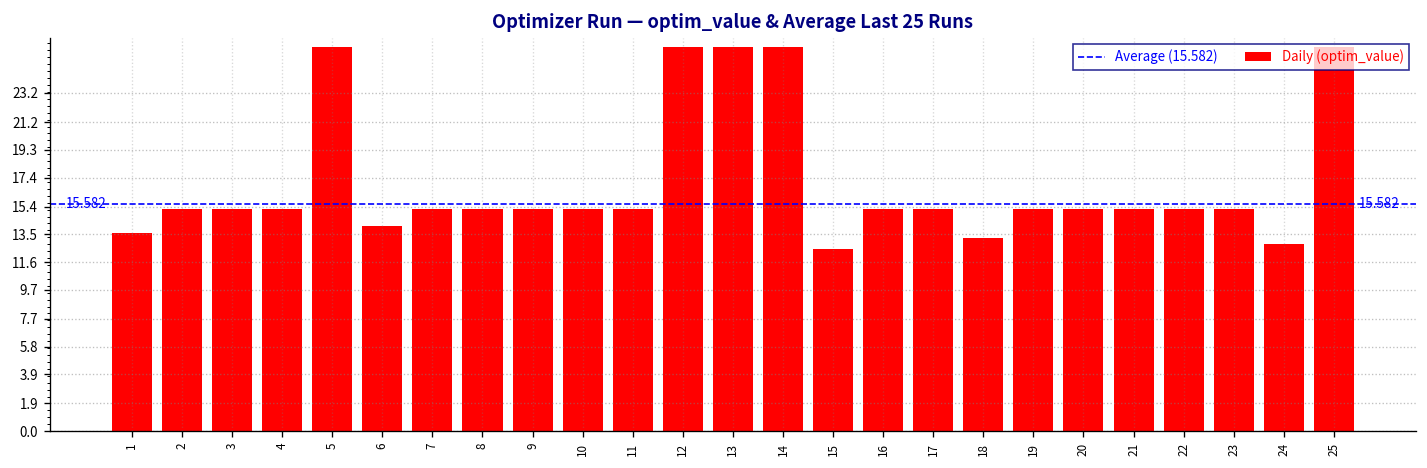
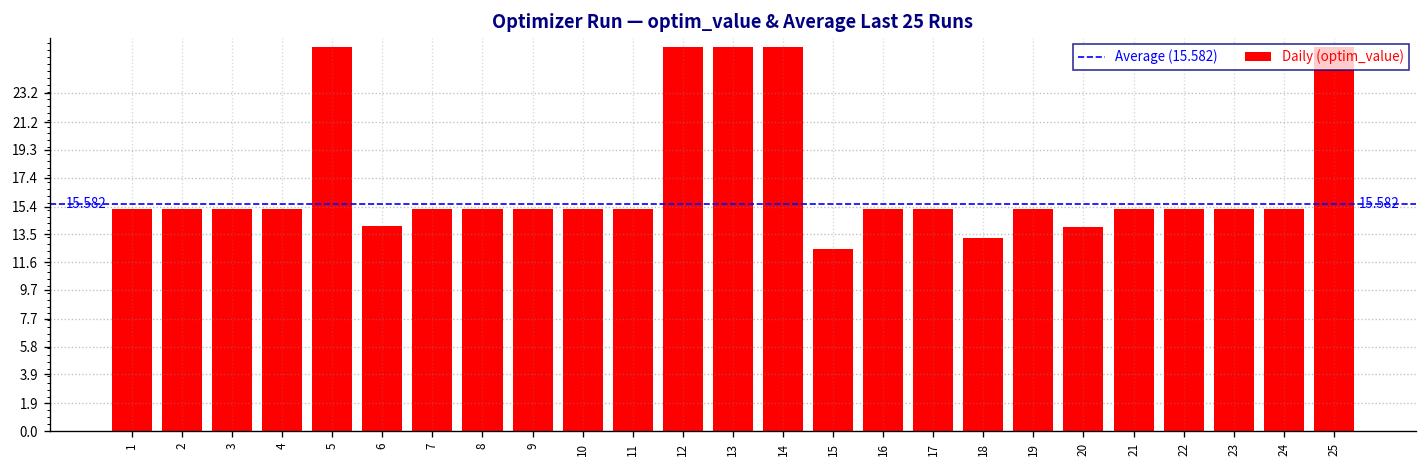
1: 13.6 -> 15.3
20: 15.3 -> 14.0
24: 12.9 -> 15.3
